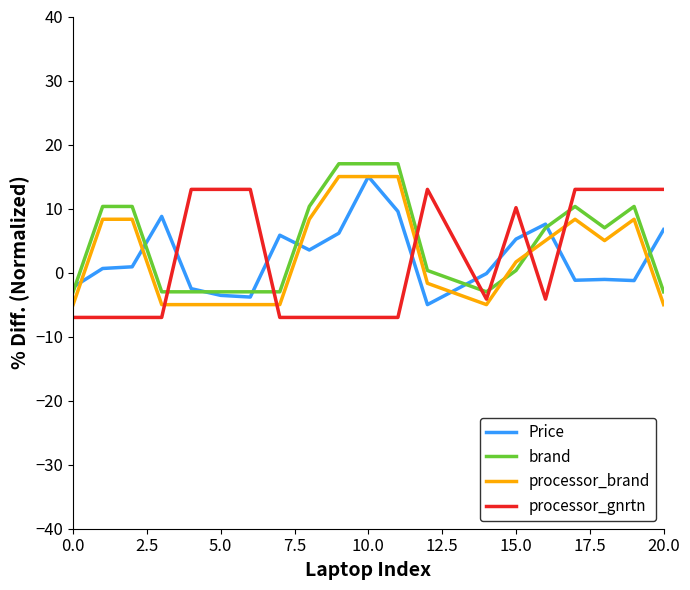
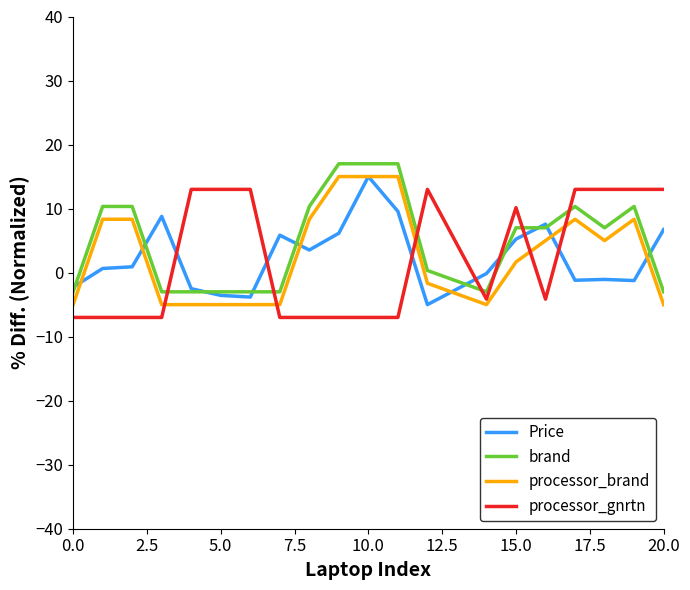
brand, 15.0: 0 -> 7
